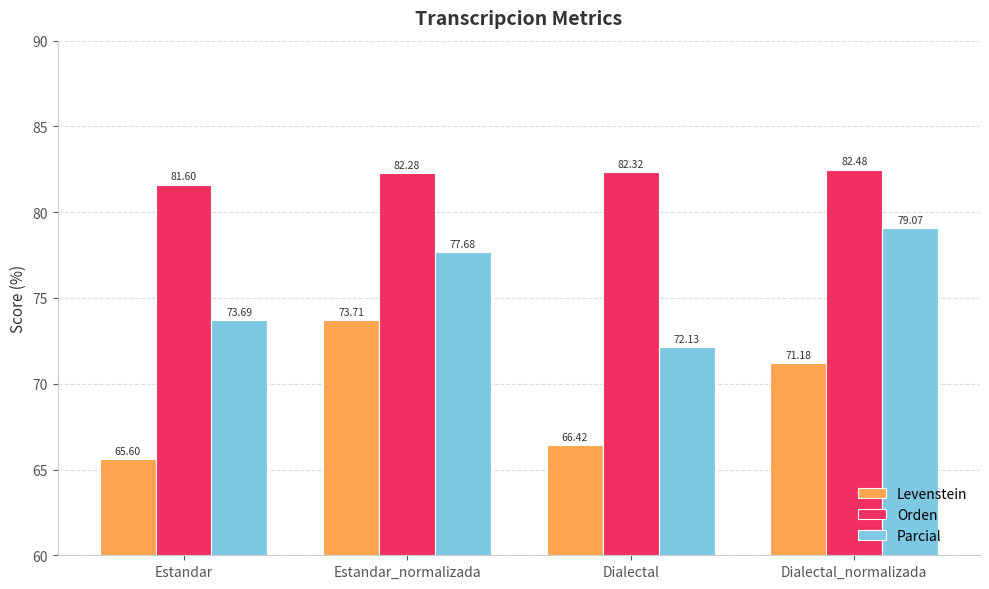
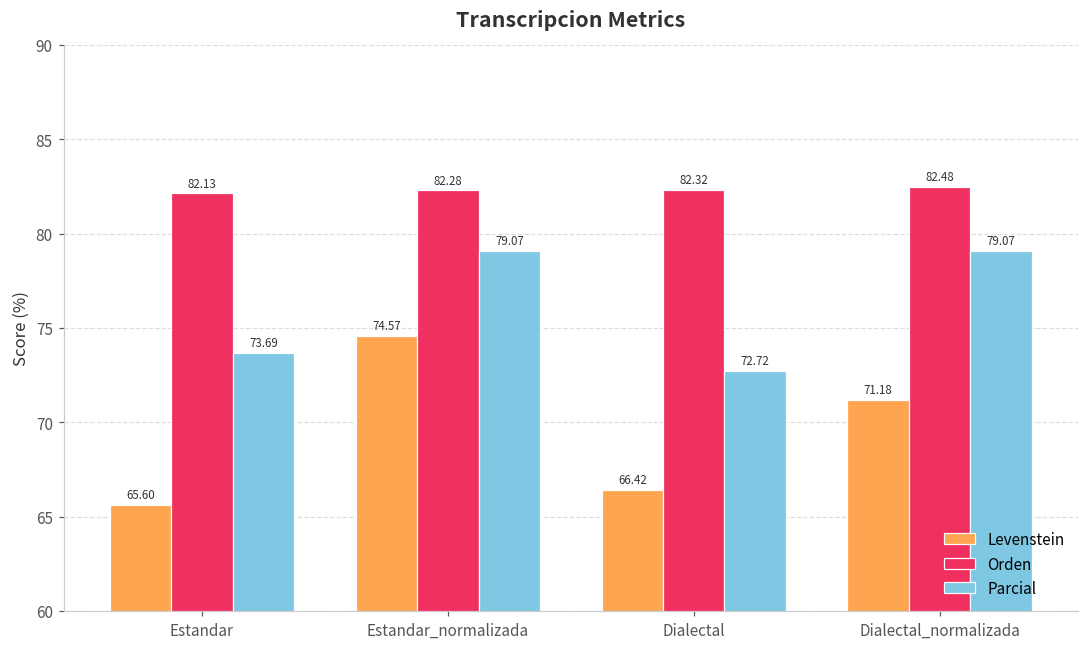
Orden, Estandar: 81.60 -> 82.13
Levenstein, Estandar_normalizada: 73.71 -> 74.57
Parcial, Estandar_normalizada: 77.68 -> 79.07
Parcial, Dialectal: 72.13 -> 72.72
